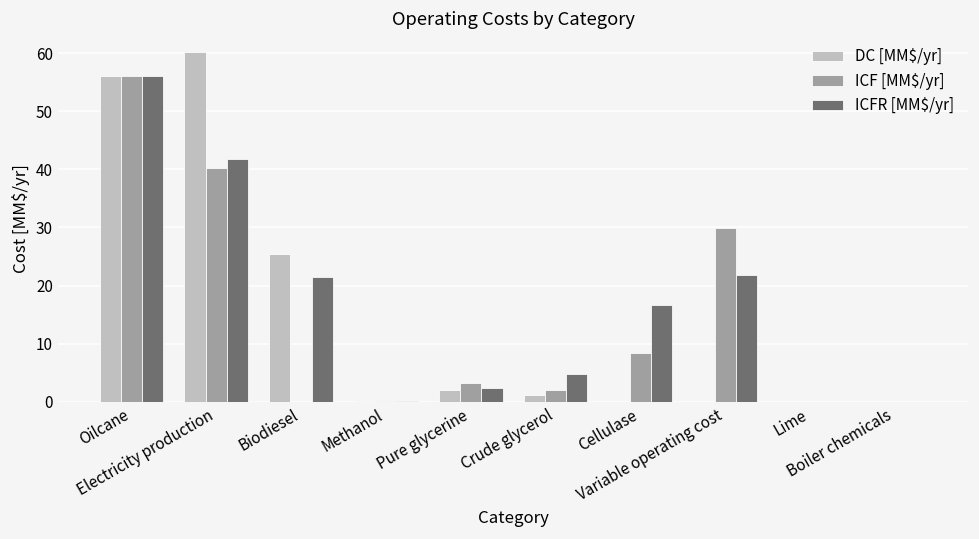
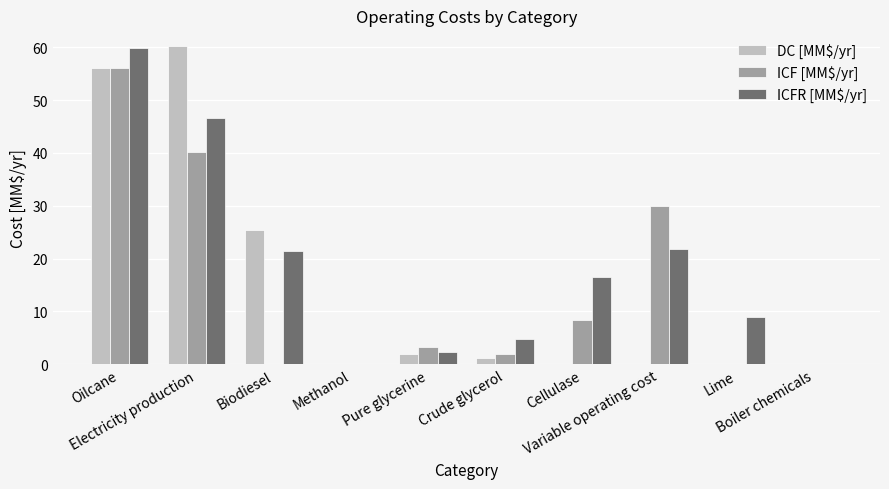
ICFR [MM$/yr], Oilcane: 56 -> 60
ICFR [MM$/yr], Electricity production: 42 -> 47
ICFR [MM$/yr], Lime: 0 -> 9
